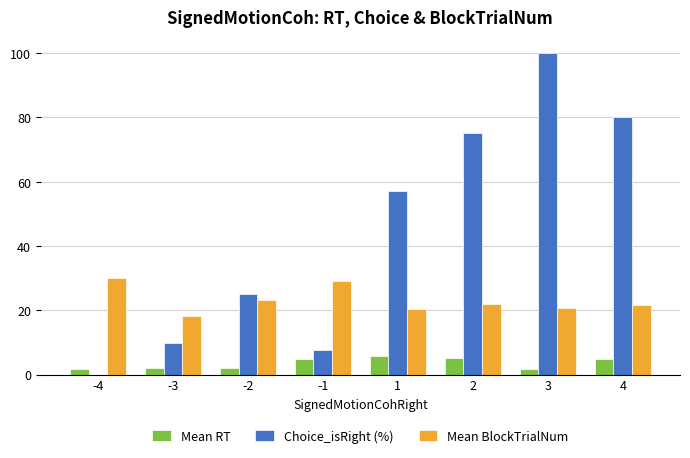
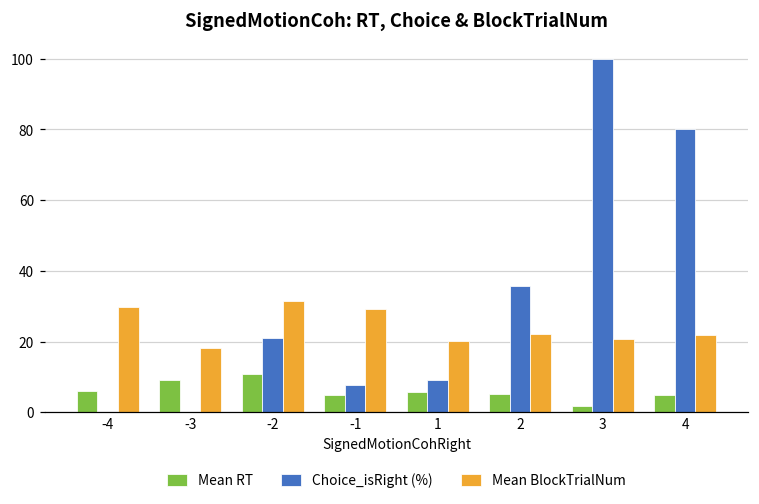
Mean RT, -4: 2 -> 6
Mean RT, -3: 2 -> 9
Choice_isRight (%), -3: 10 -> 0
Mean RT, -2: 2 -> 11
Choice_isRight (%), -2: 25 -> 21
Mean BlockTrialNum, -2: 23 -> 32
Choice_isRight (%), 1: 57 -> 9
Choice_isRight (%), 2: 75 -> 36
